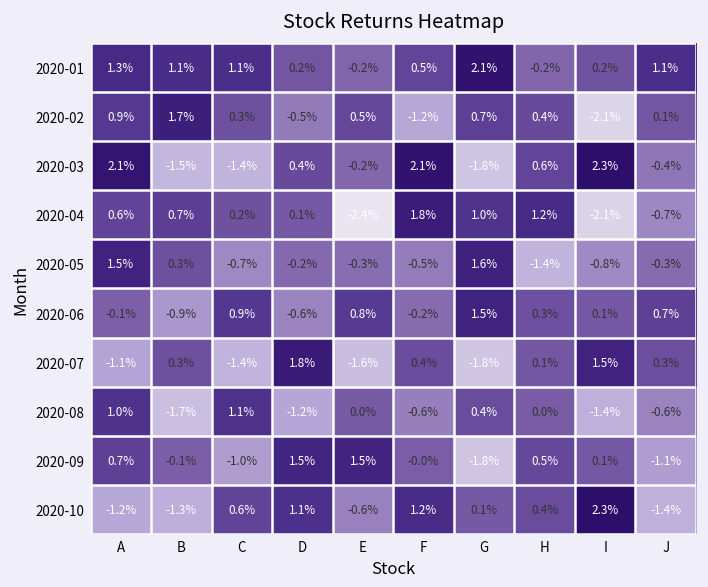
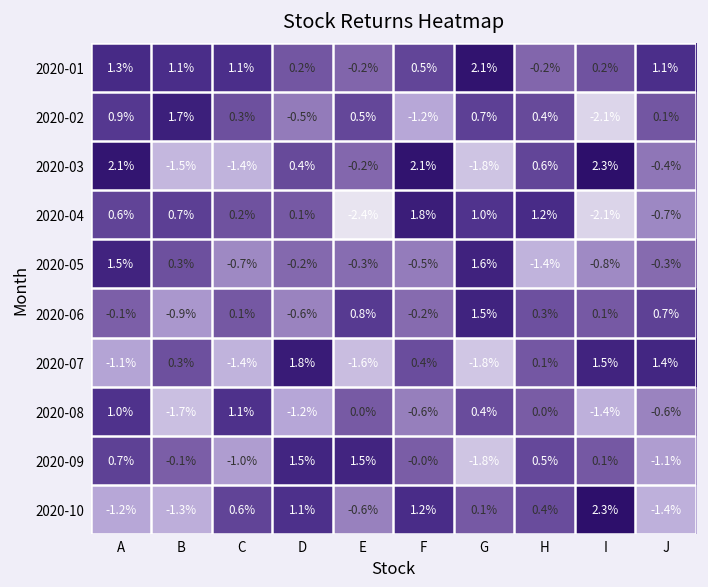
2020-06, C: 0.9% -> 0.1%
2020-07, J: 0.3% -> 1.4%
